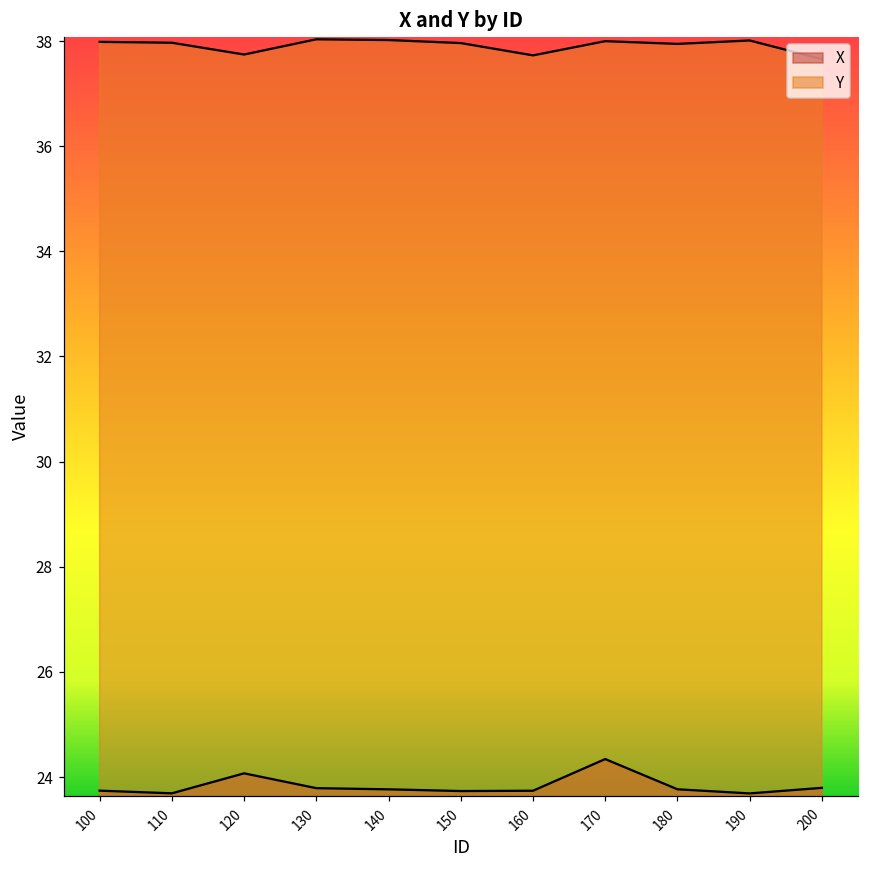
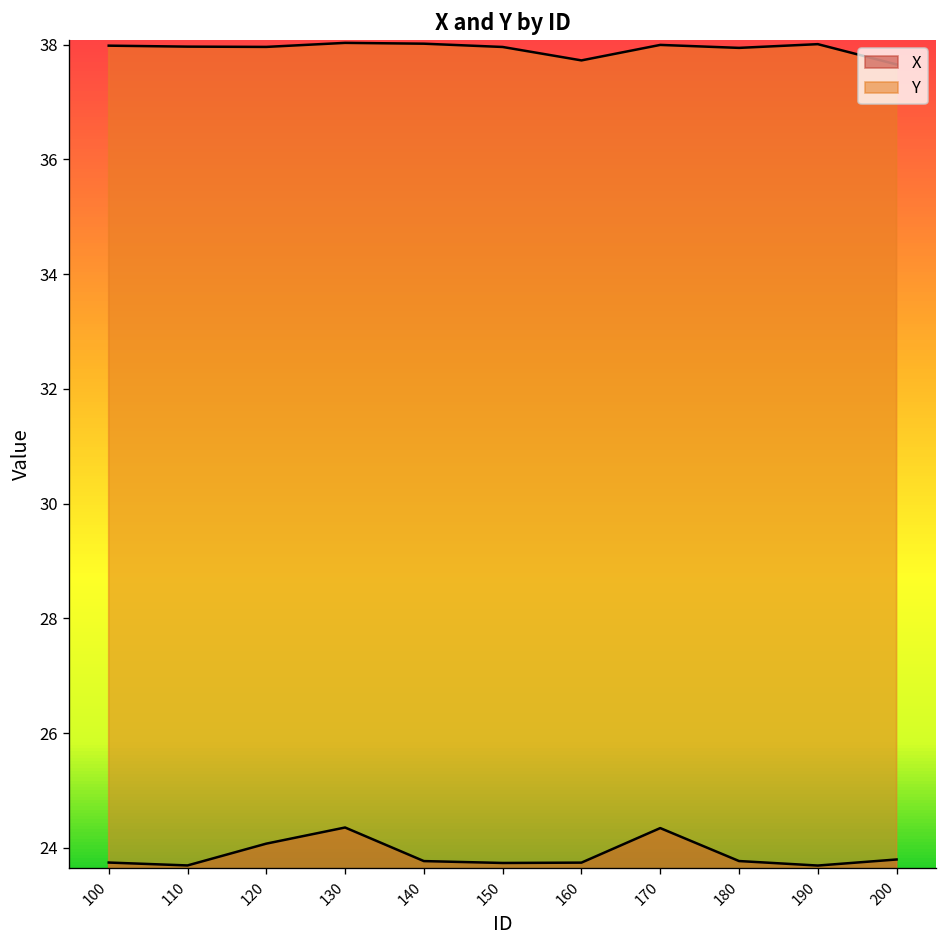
Y, 120: 37.7 -> 38.0
X, 130: 23.8 -> 24.4
